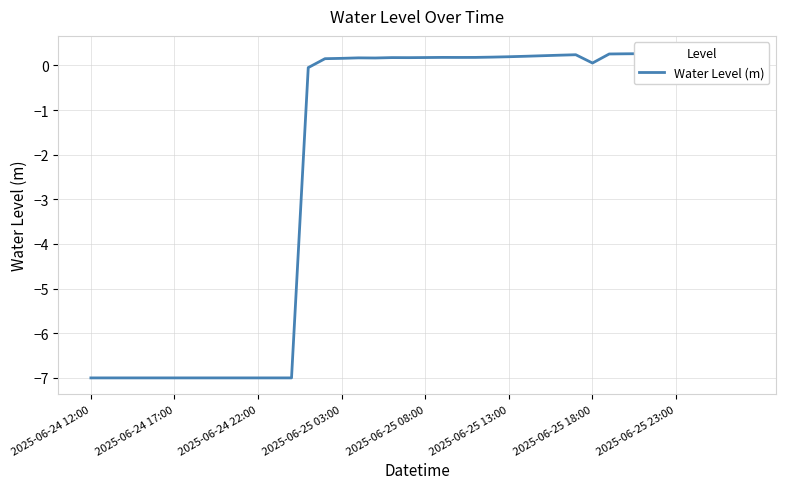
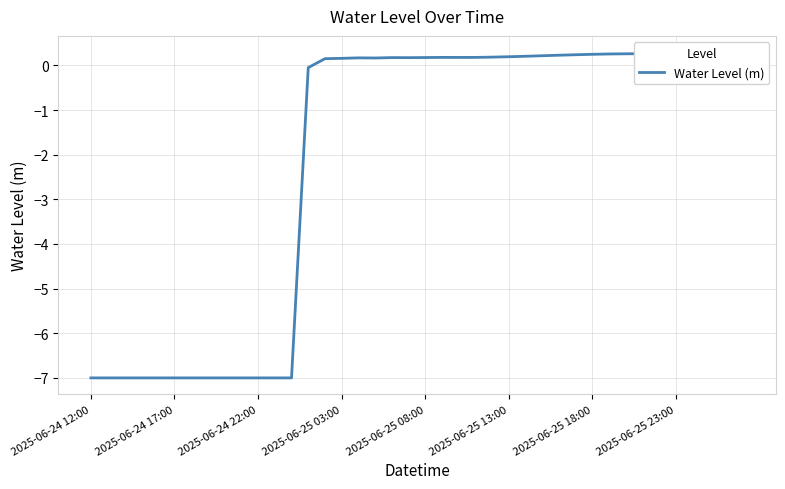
2025-06-25 18:00: 0.1 -> 0.2
